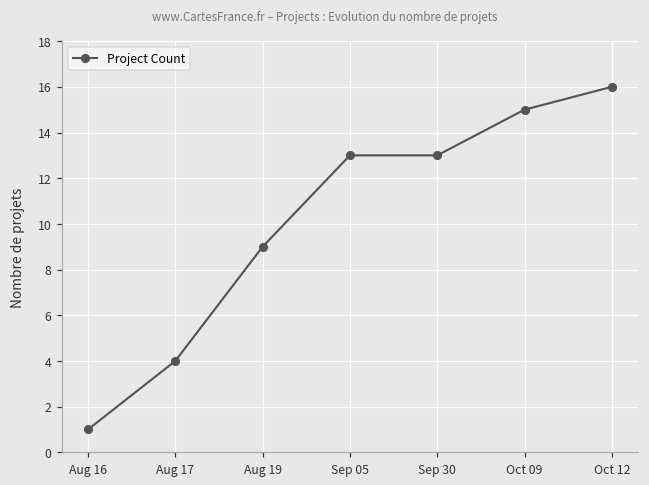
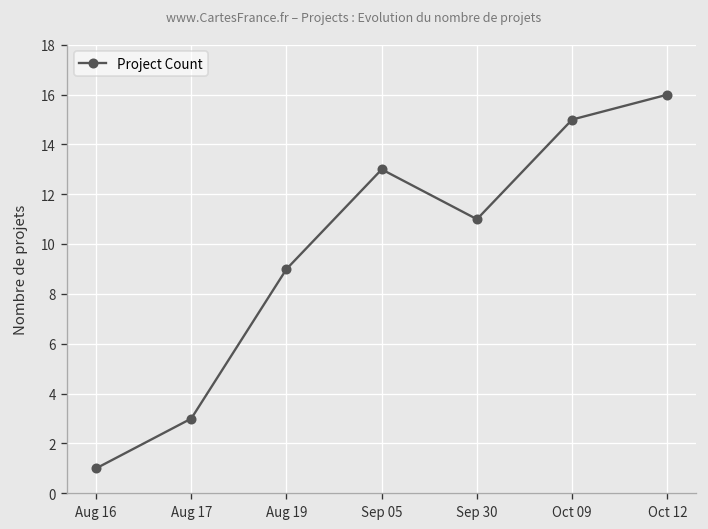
Aug 17: 4 -> 3
Sep 30: 13 -> 11
